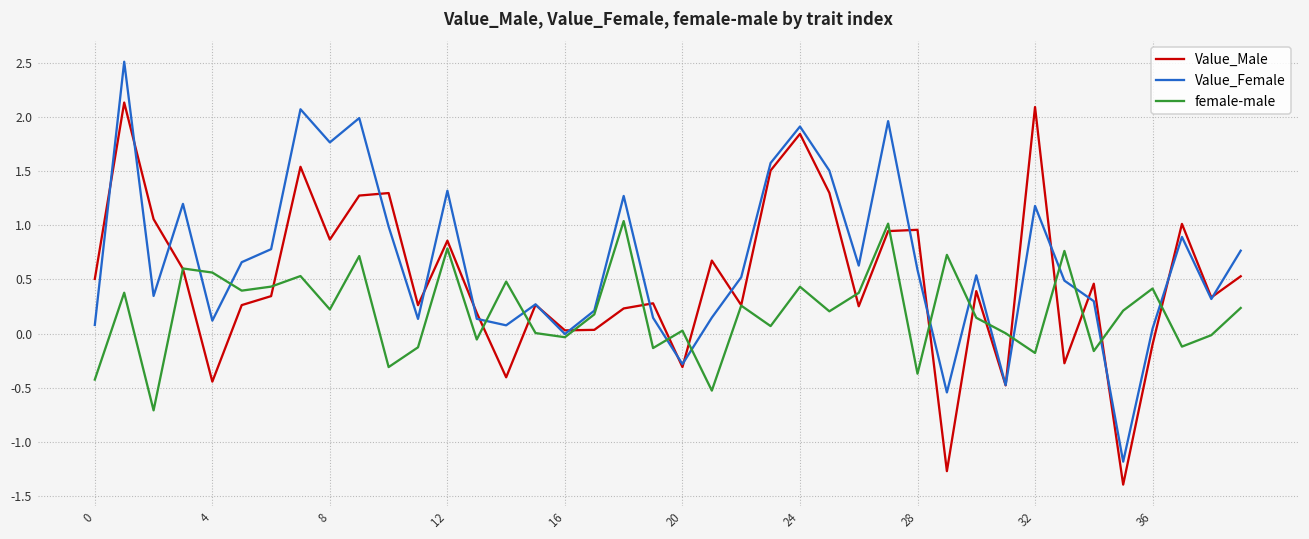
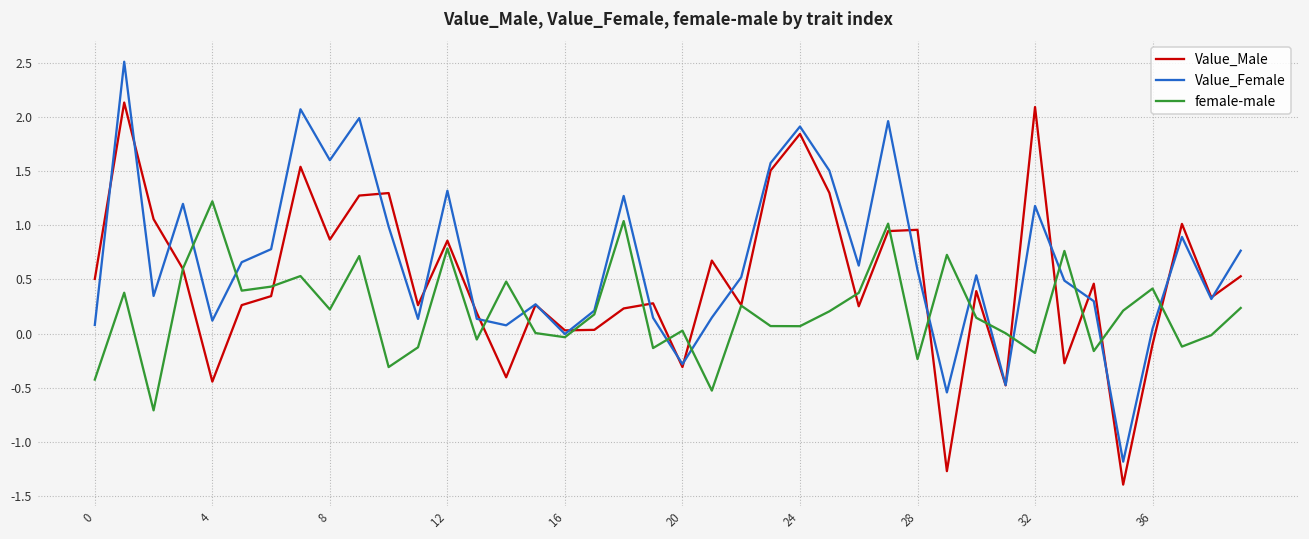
female-male, 4: 0.6 -> 1.2
Value_Female, 8: 1.8 -> 1.6
female-male, 24: 0.4 -> 0.1
female-male, 28: -0.4 -> -0.2
